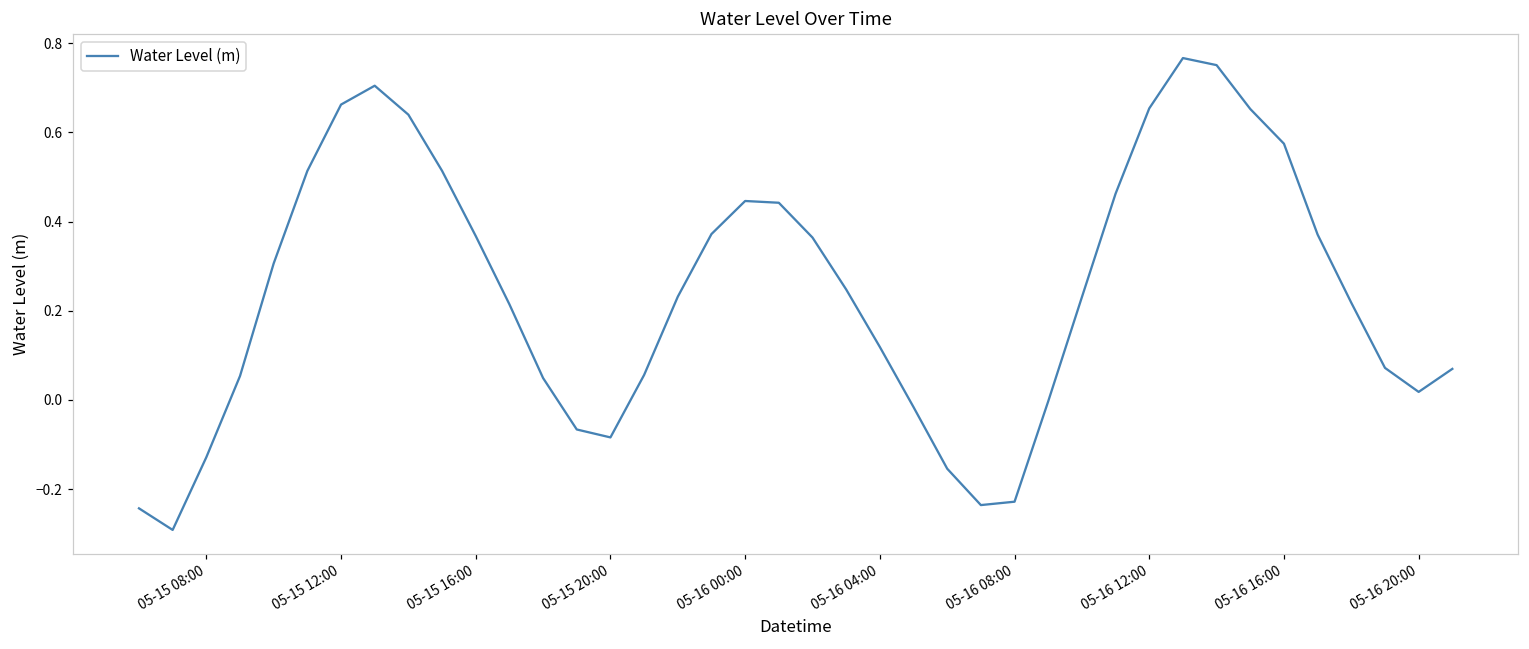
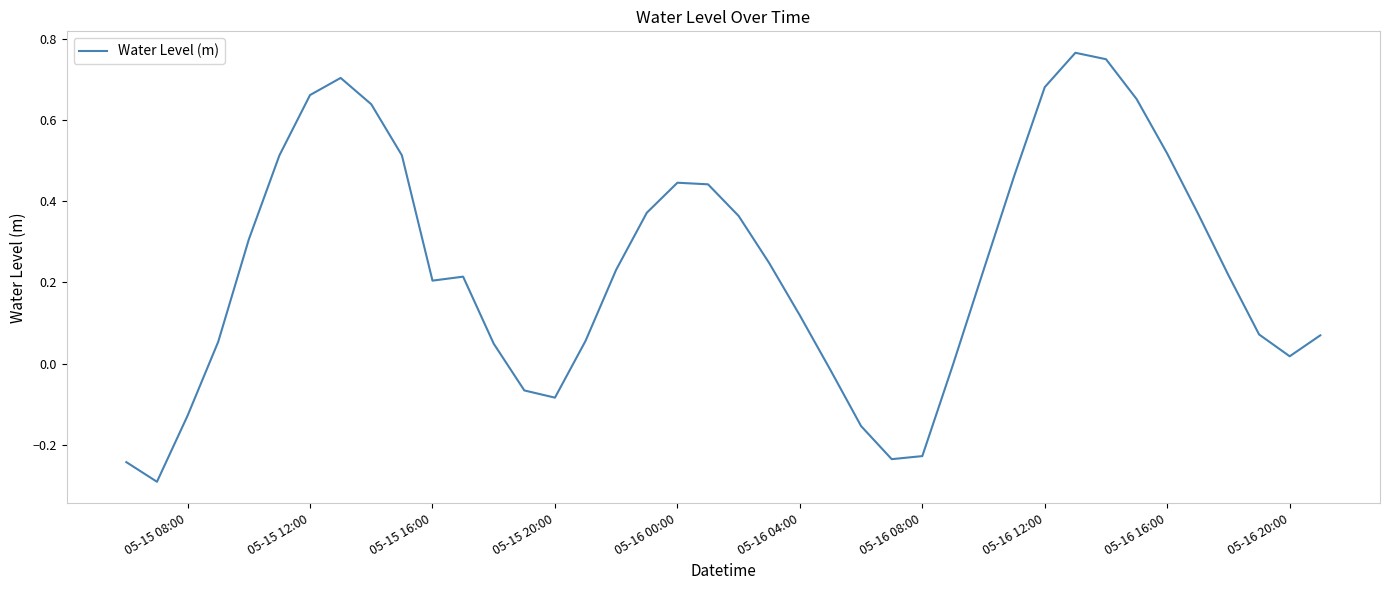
05-15 16:00: 0.37 -> 0.20
05-16 12:00: 0.65 -> 0.68
05-16 16:00: 0.57 -> 0.52
